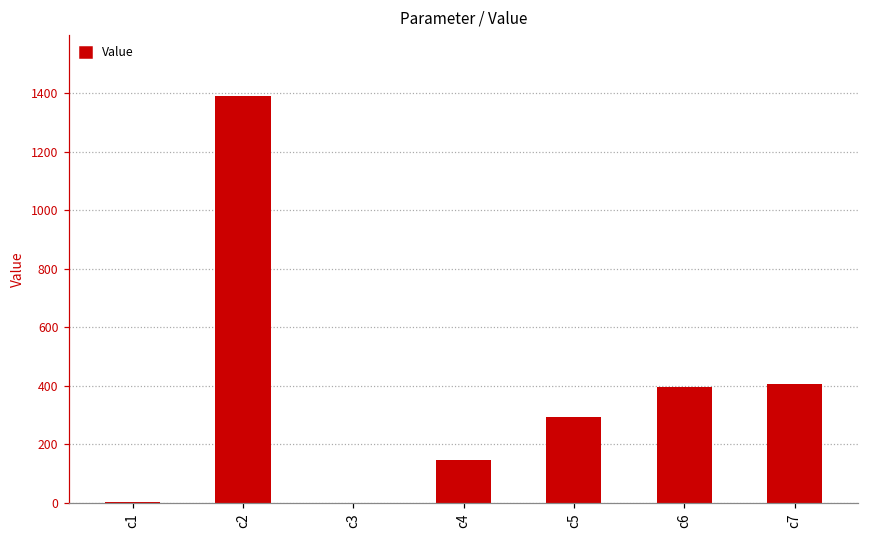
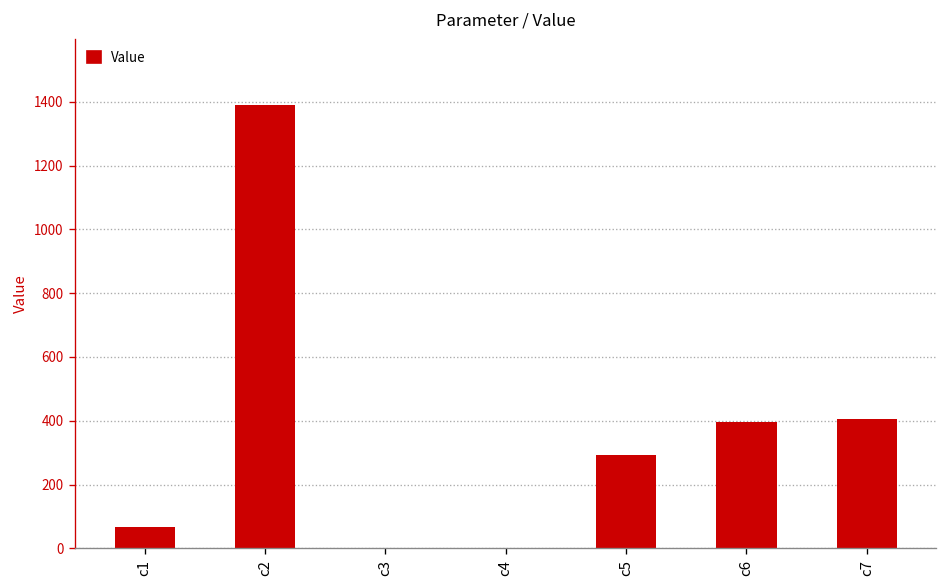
c1: 0 -> 70
c4: 150 -> 0
